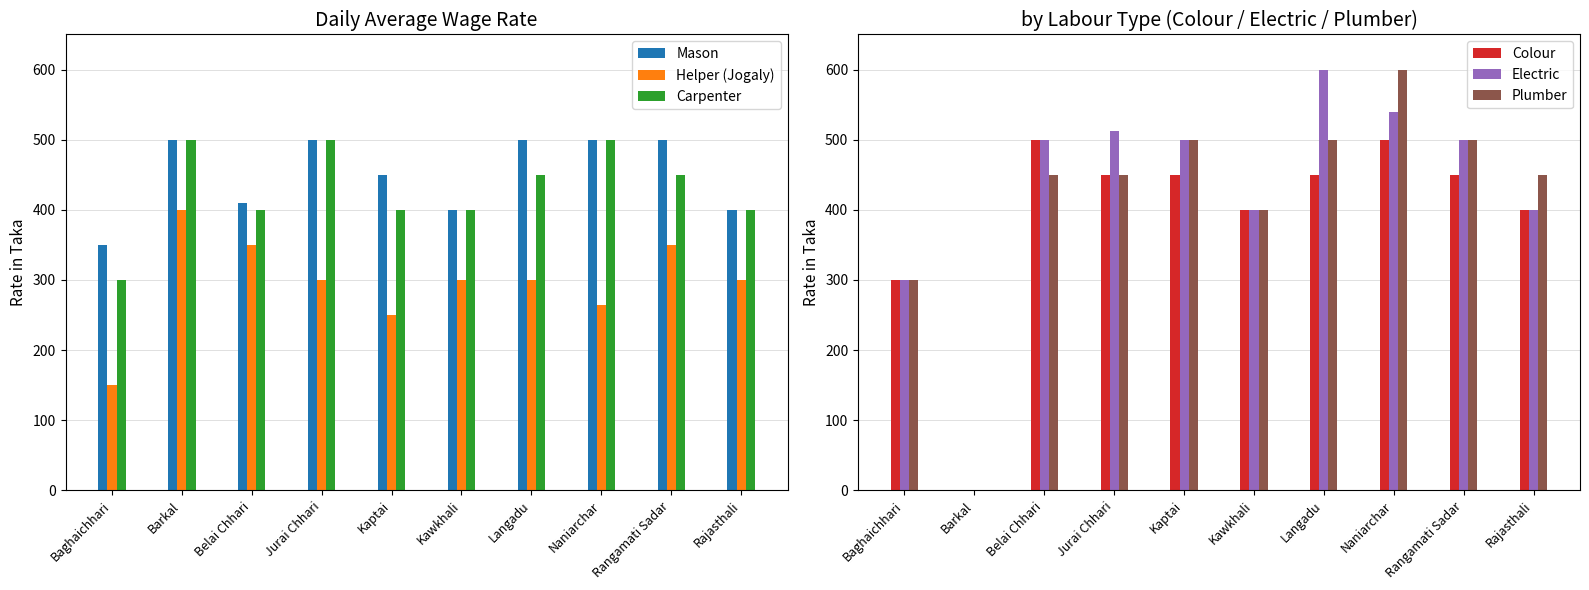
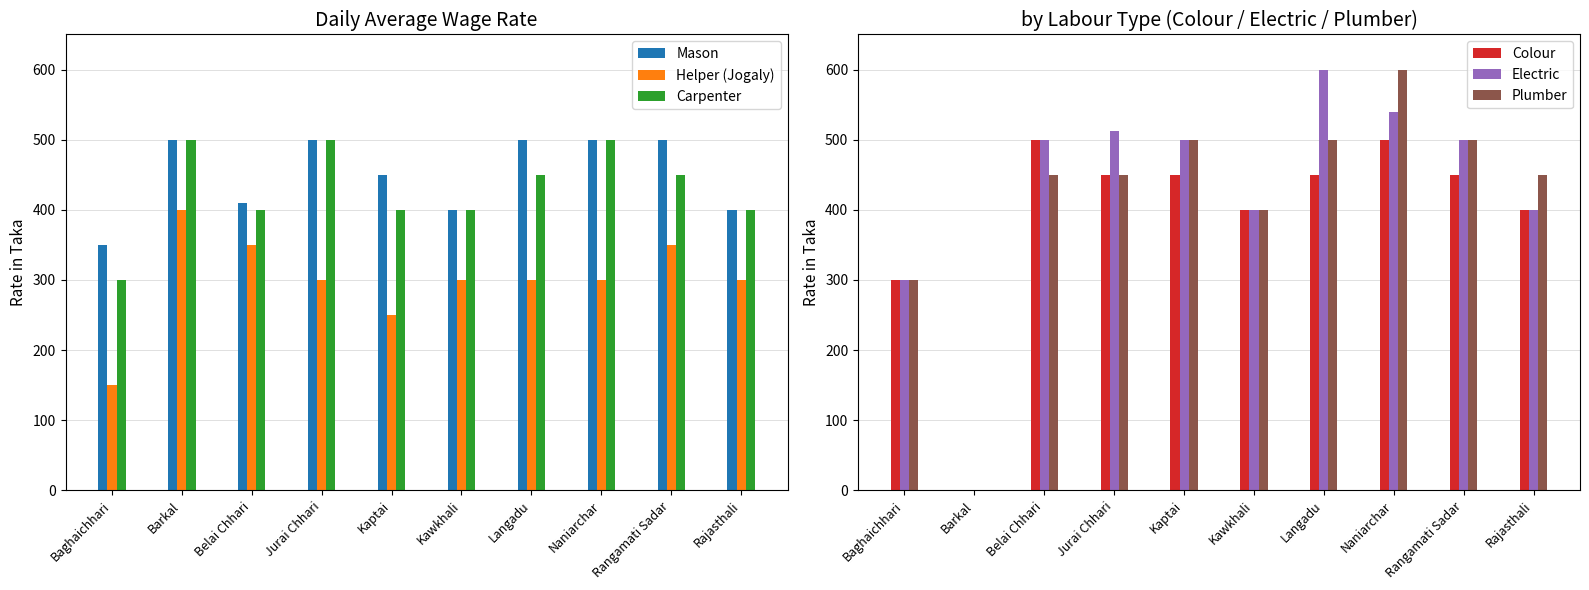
Daily Average Wage Rate, Helper (Jogaly), Naniarchar: 270 -> 300
